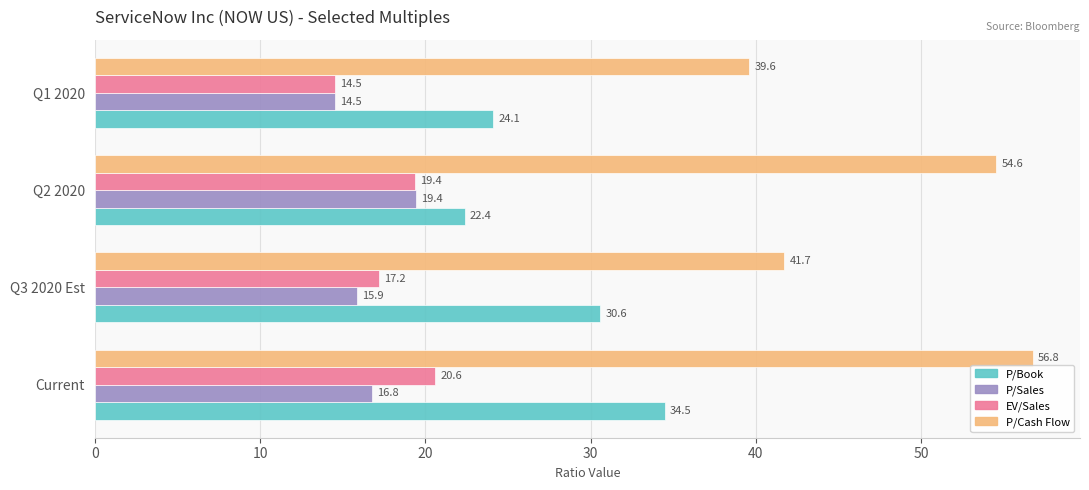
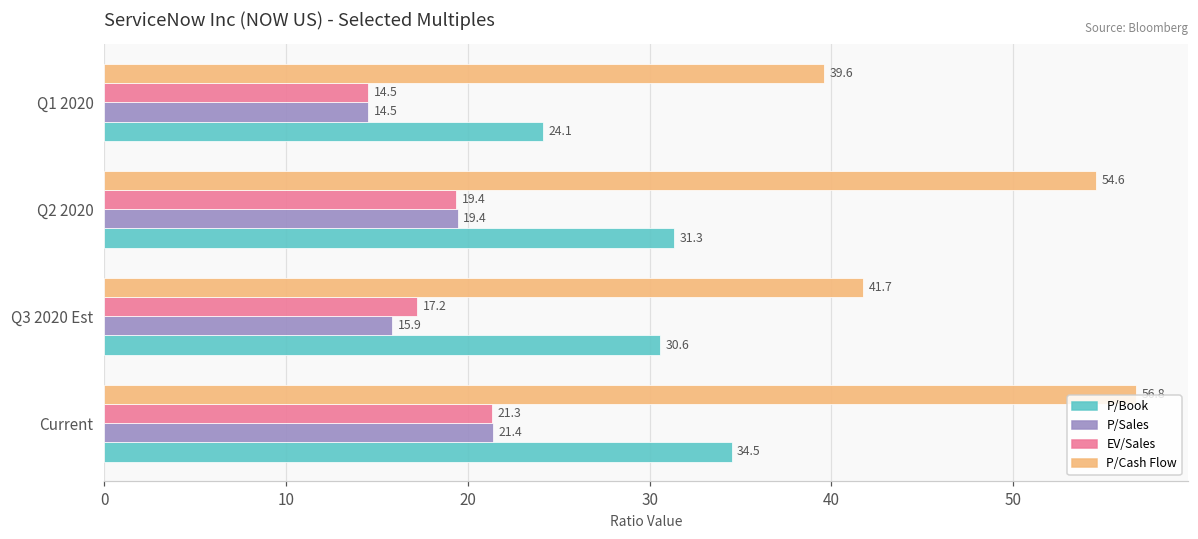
P/Book, Q2 2020: 22.4 -> 31.3
EV/Sales, Current: 20.6 -> 21.3
P/Sales, Current: 16.8 -> 21.4
